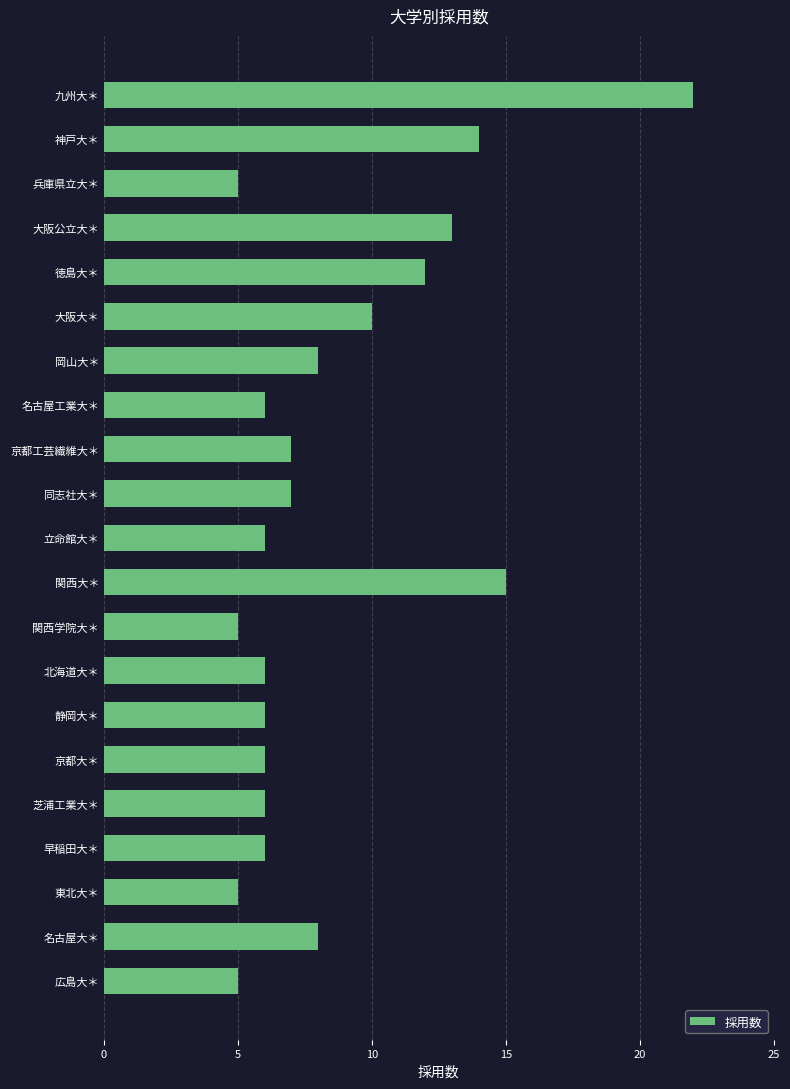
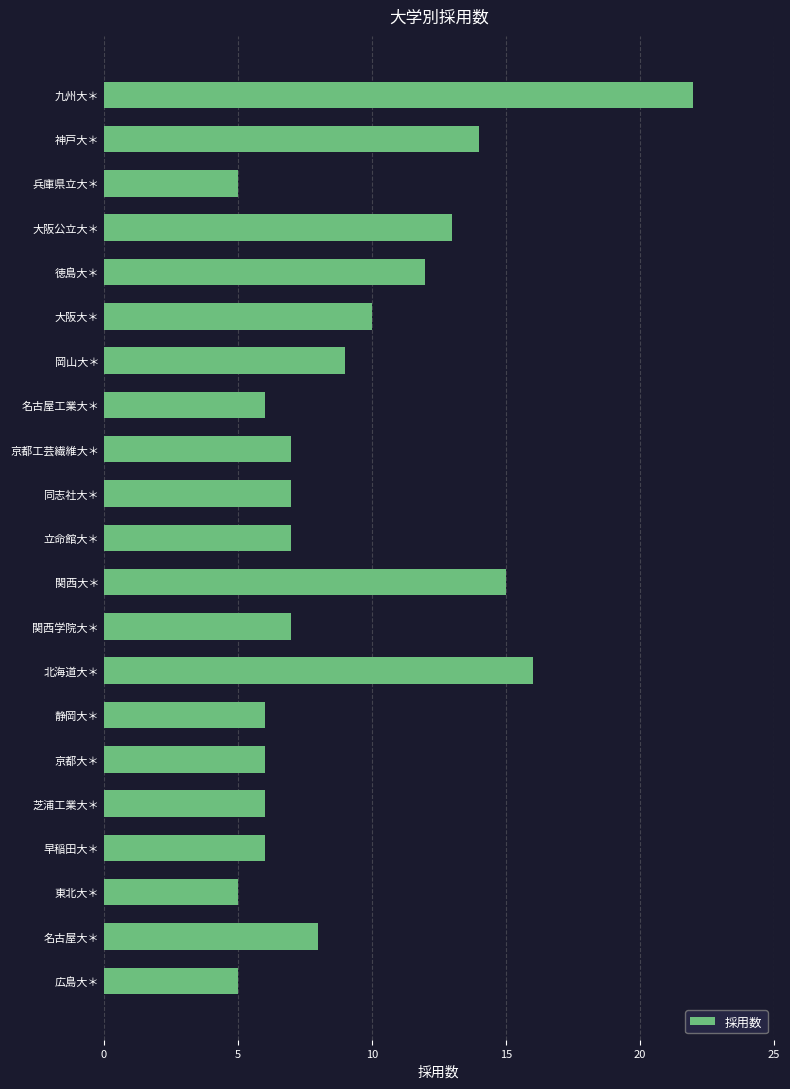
岡山大＊: 8 -> 9
立命館大＊: 6 -> 7
関西学院大＊: 5 -> 7
北海道大＊: 6 -> 16
